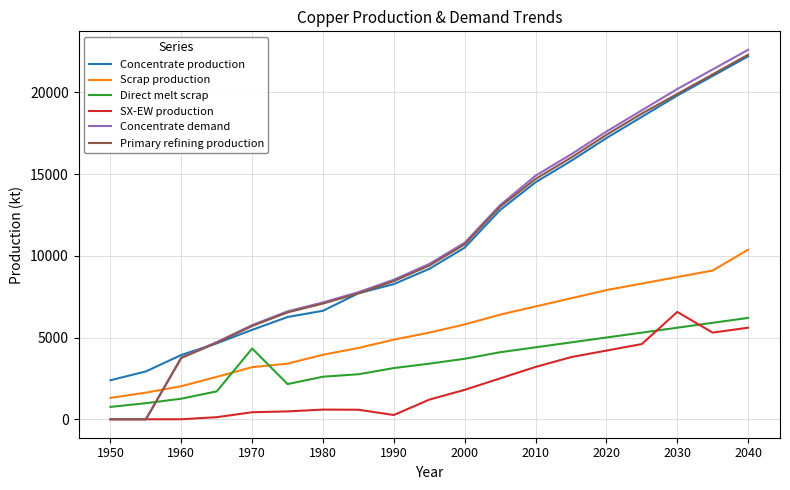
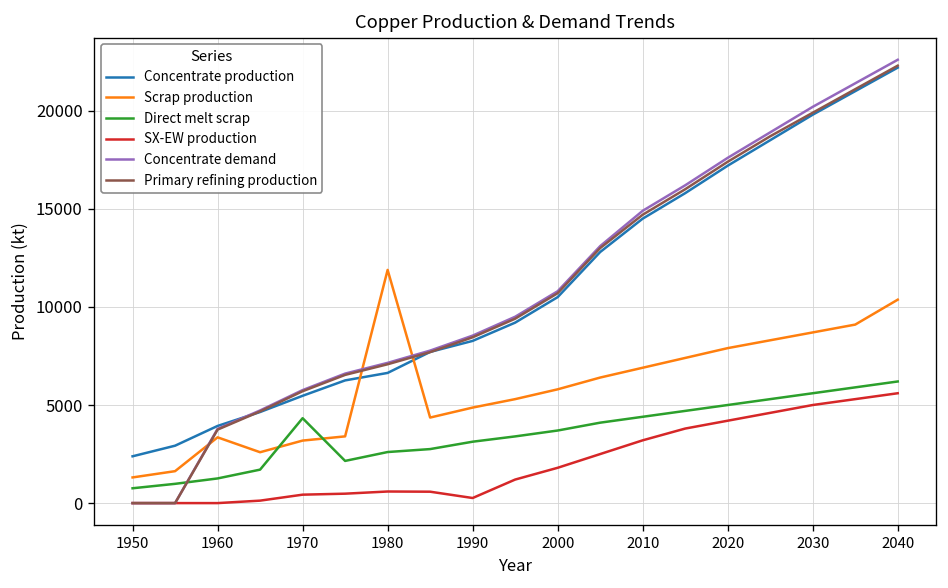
Scrap production, 1960: 2000 -> 3400
Scrap production, 1980: 3900 -> 11900
SX-EW production, 2030: 6600 -> 5000
